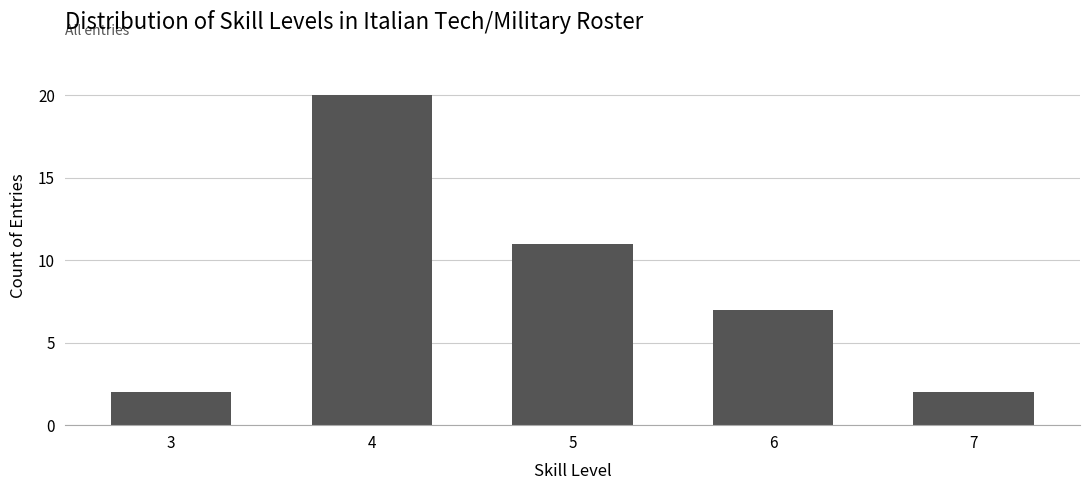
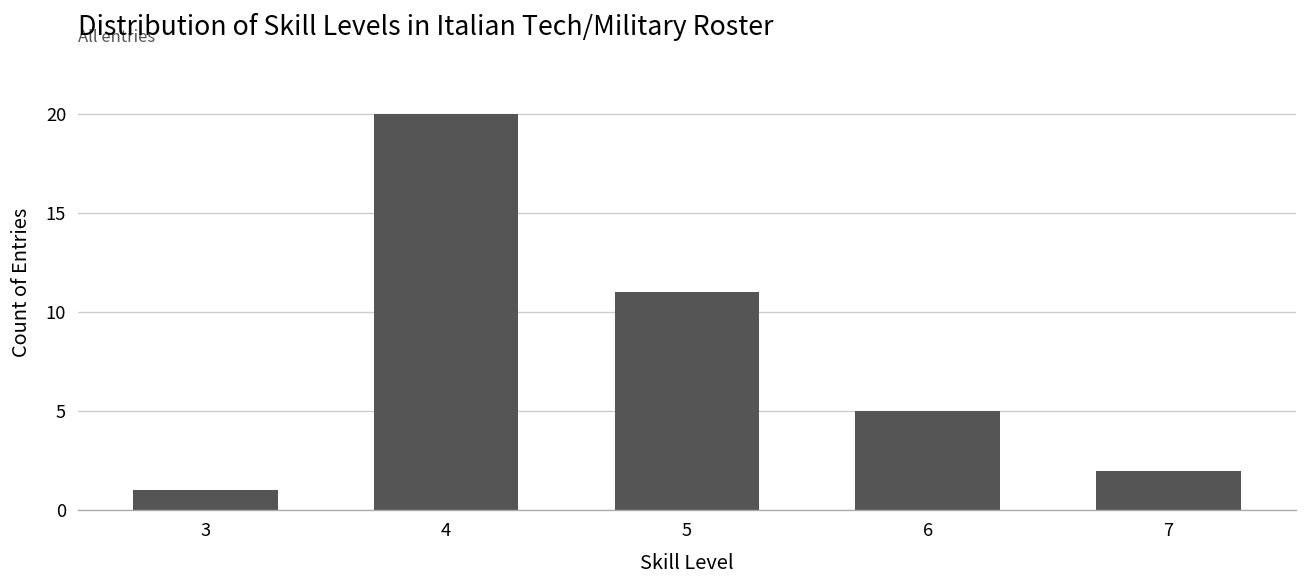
3: 2 -> 1
6: 7 -> 5
